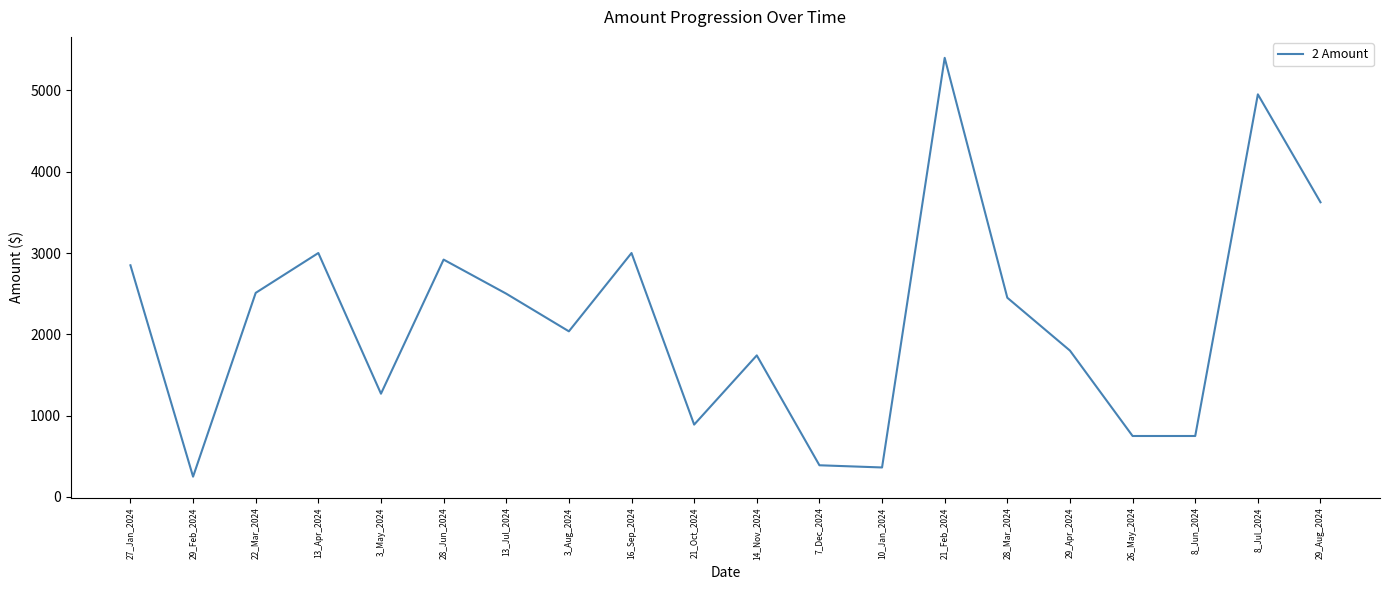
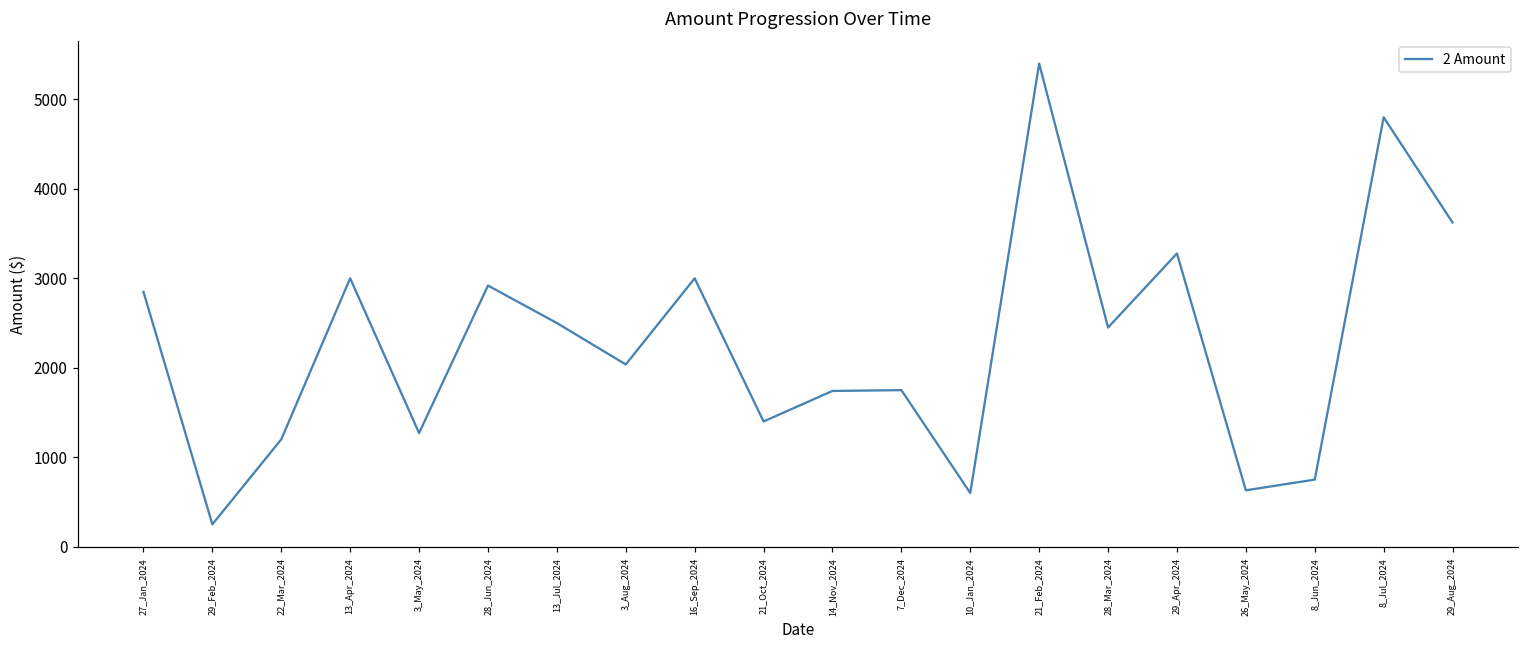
22_Mar_2024: 2500 -> 1200
21_Oct_2024: 900 -> 1400
7_Dec_2024: 400 -> 1800
10_Jan_2024: 400 -> 600
29_Apr_2024: 1800 -> 3300
26_May_2024: 800 -> 600
8_Jul_2024: 5000 -> 4800
